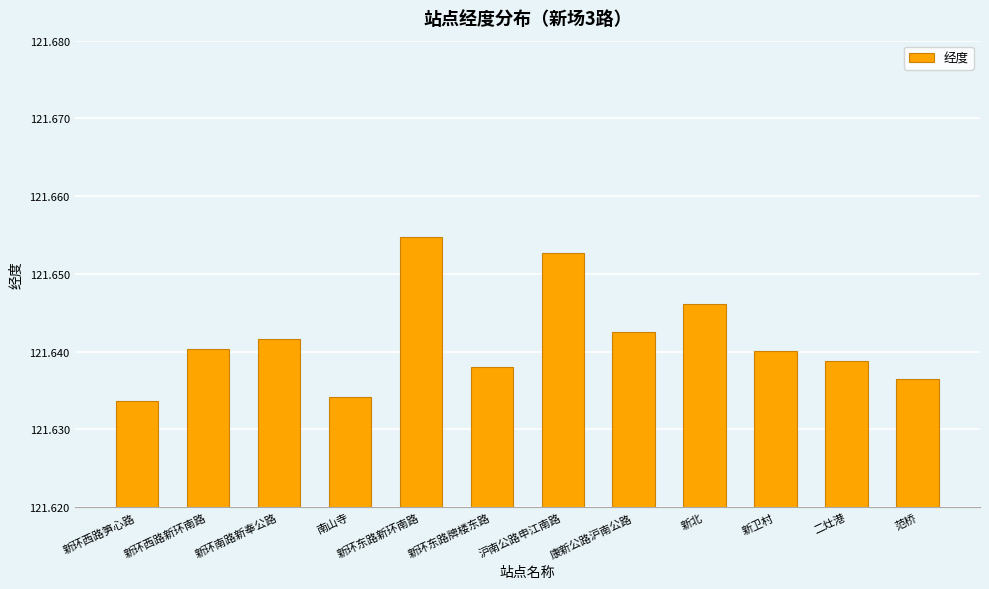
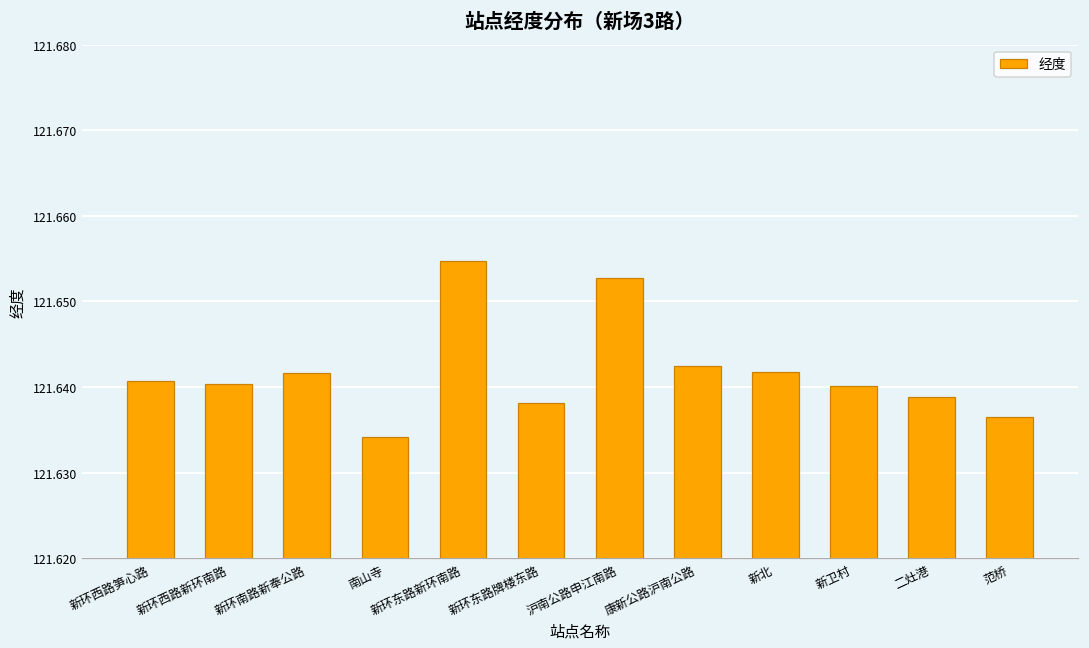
新环西路笋心路: 121.634 -> 121.641
新北: 121.646 -> 121.642
